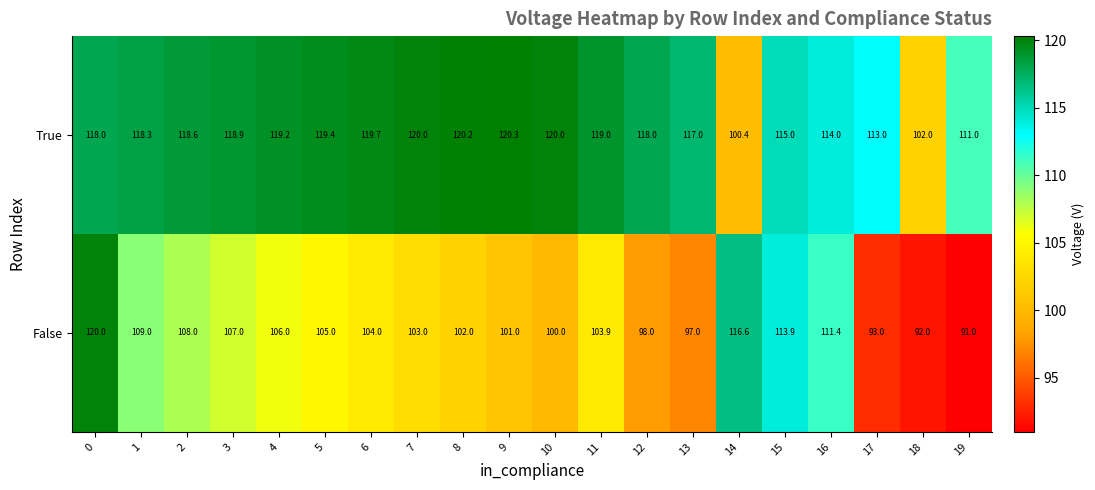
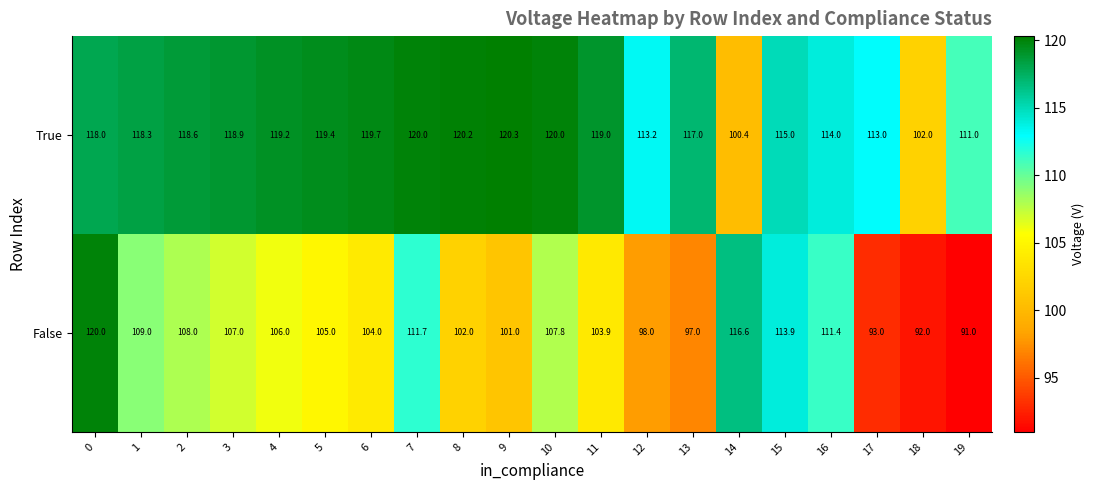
True, 12: 118.0 -> 113.2
False, 7: 103.0 -> 111.7
False, 10: 100.0 -> 107.8
